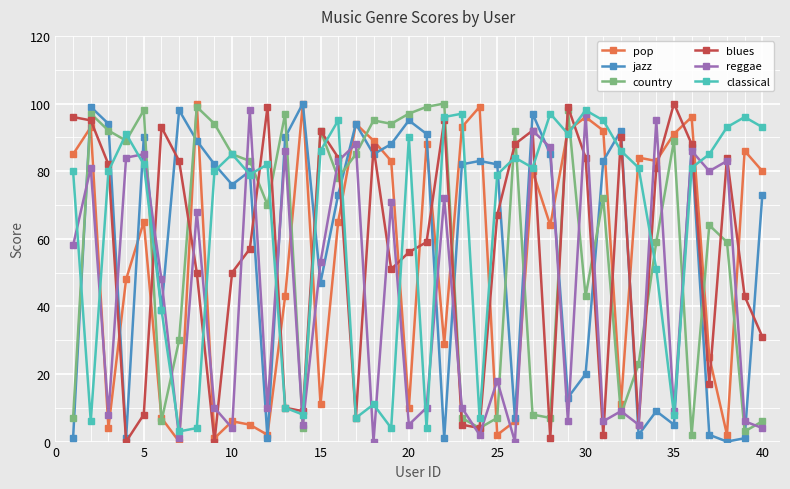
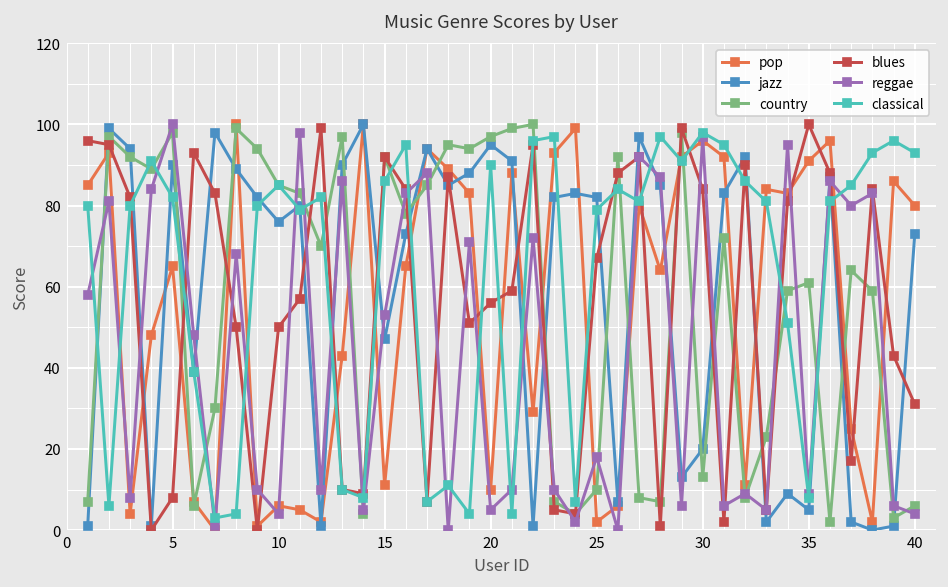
reggae, 5: 85 -> 100
country, 25: 7 -> 10
country, 30: 43 -> 13
country, 35: 89 -> 61
